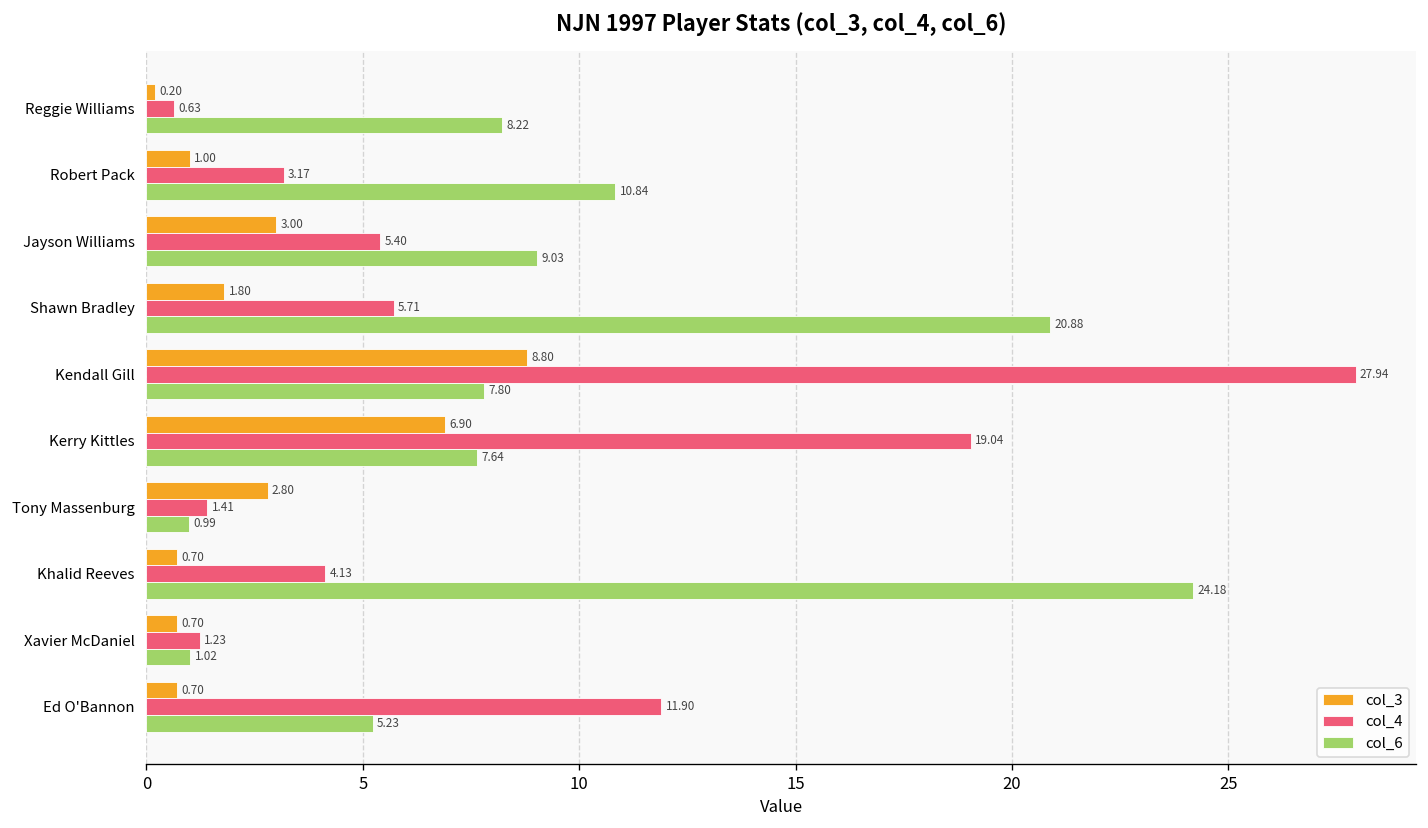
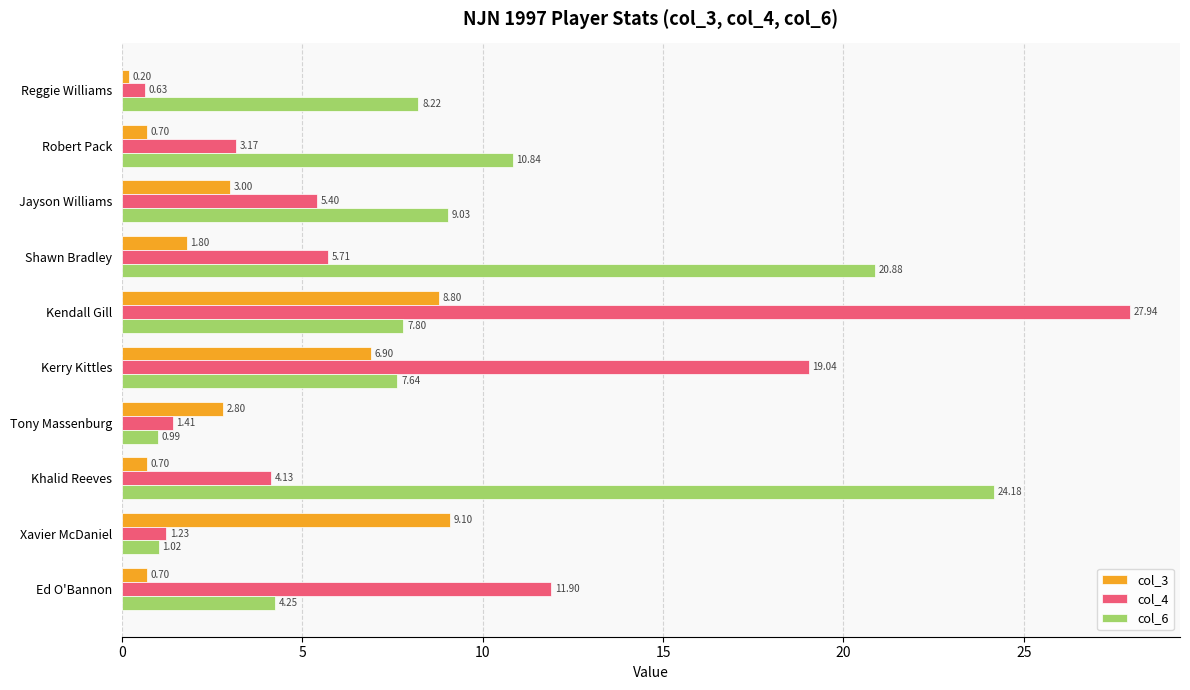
col_3, Robert Pack: 1.00 -> 0.70
col_3, Xavier McDaniel: 0.70 -> 9.10
col_6, Ed O'Bannon: 5.23 -> 4.25
